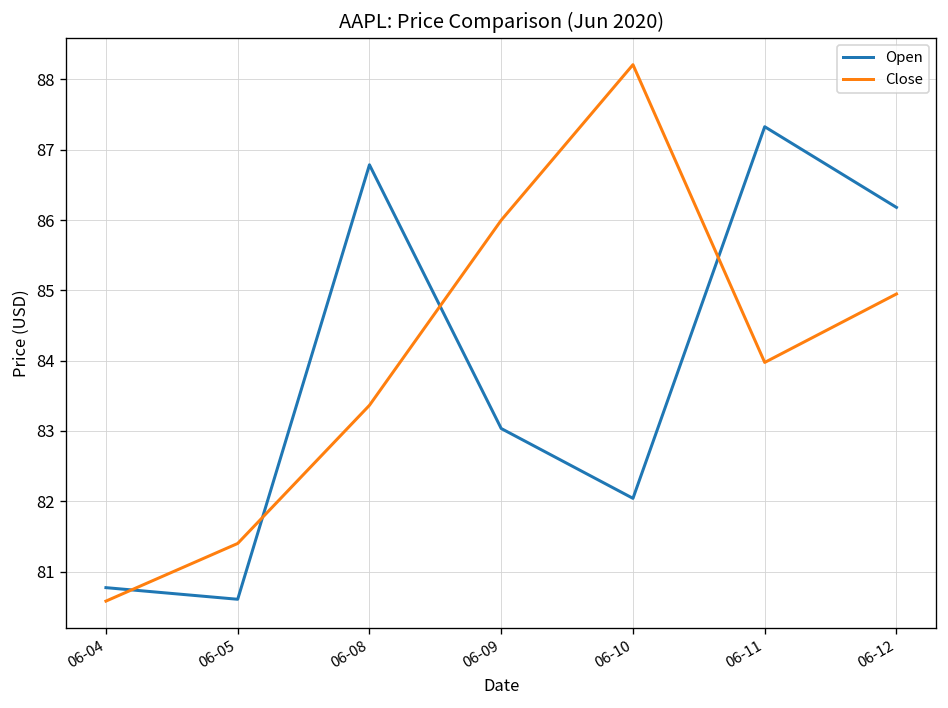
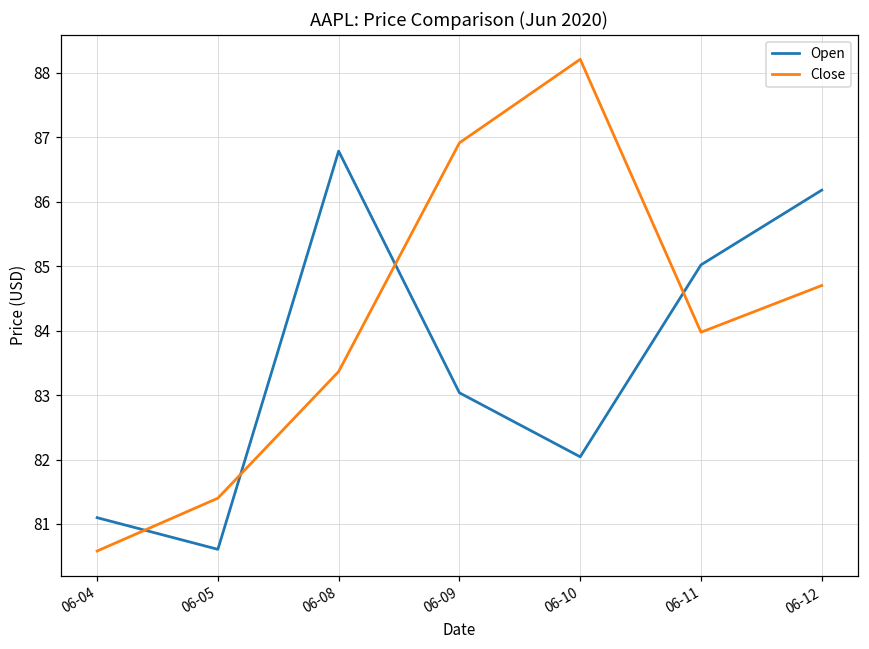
Open, 06-04: 80.8 -> 81.1
Close, 06-09: 86.0 -> 86.9
Open, 06-11: 87.3 -> 85.0
Close, 06-12: 84.9 -> 84.7
